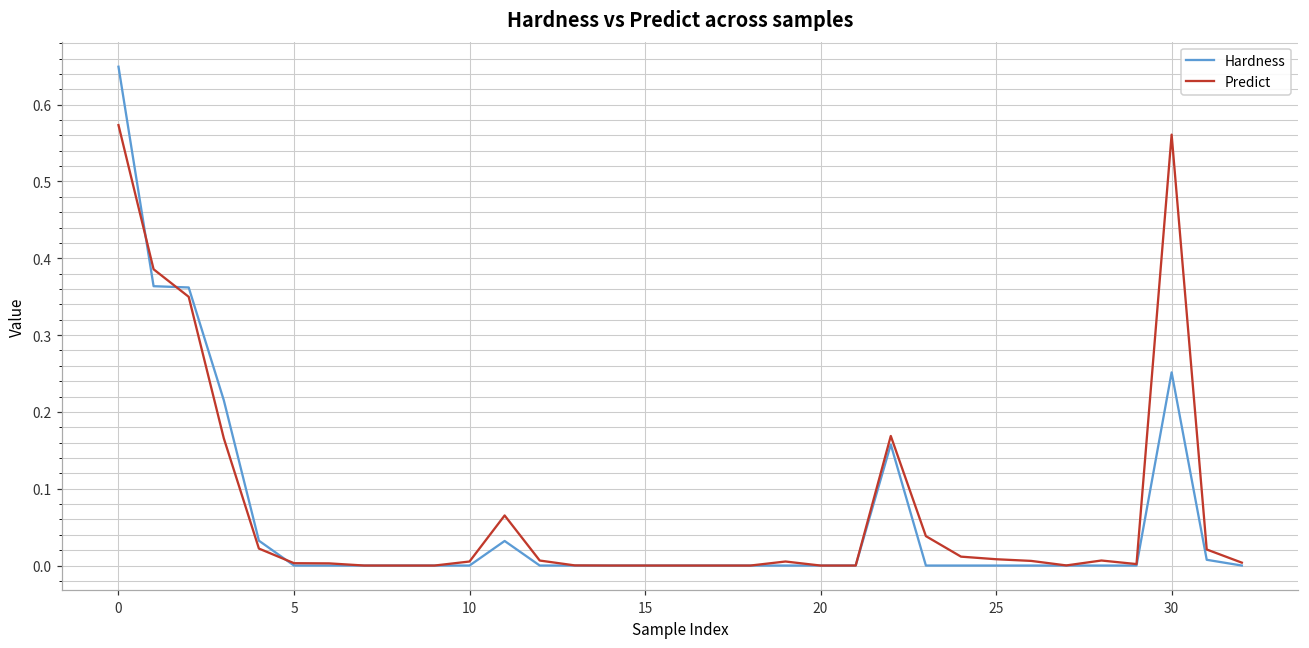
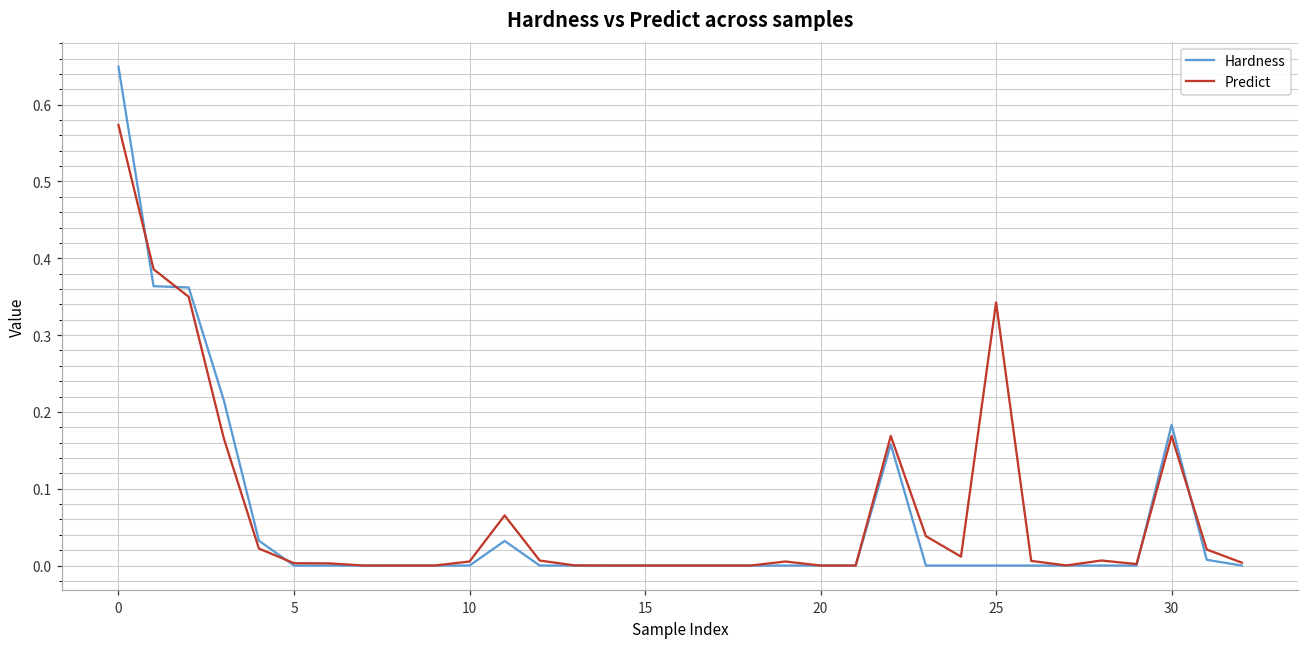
Predict, 25: 0.01 -> 0.34
Hardness, 30: 0.25 -> 0.18
Predict, 30: 0.56 -> 0.17
